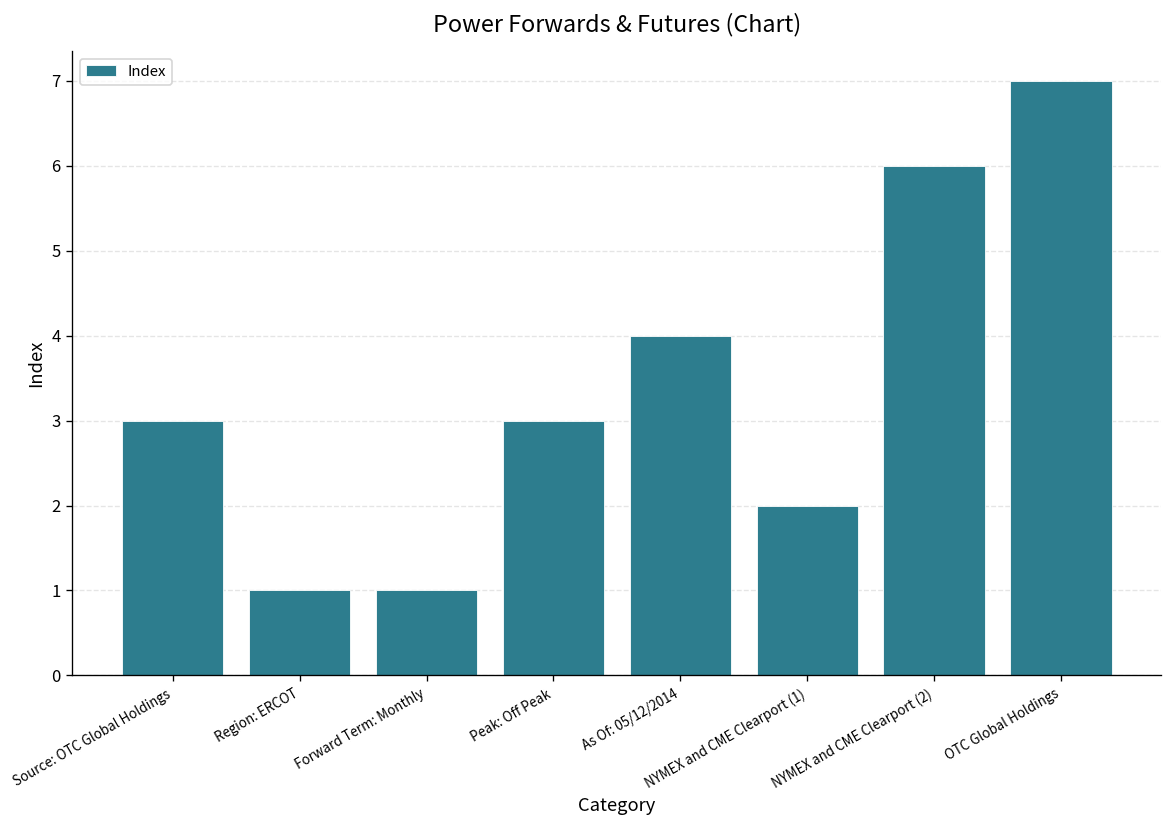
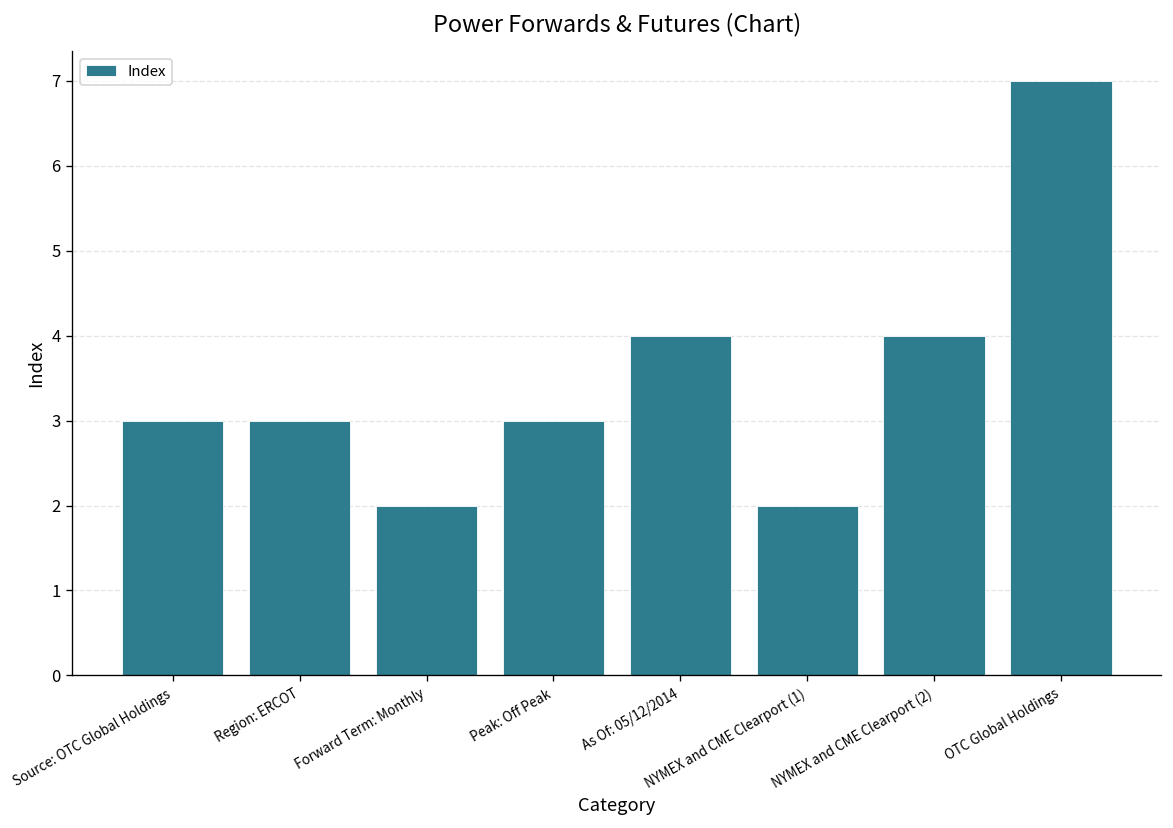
Region: ERCOT: 1 -> 3
Forward Term: Monthly: 1 -> 2
NYMEX and CME Clearport (2): 6 -> 4
